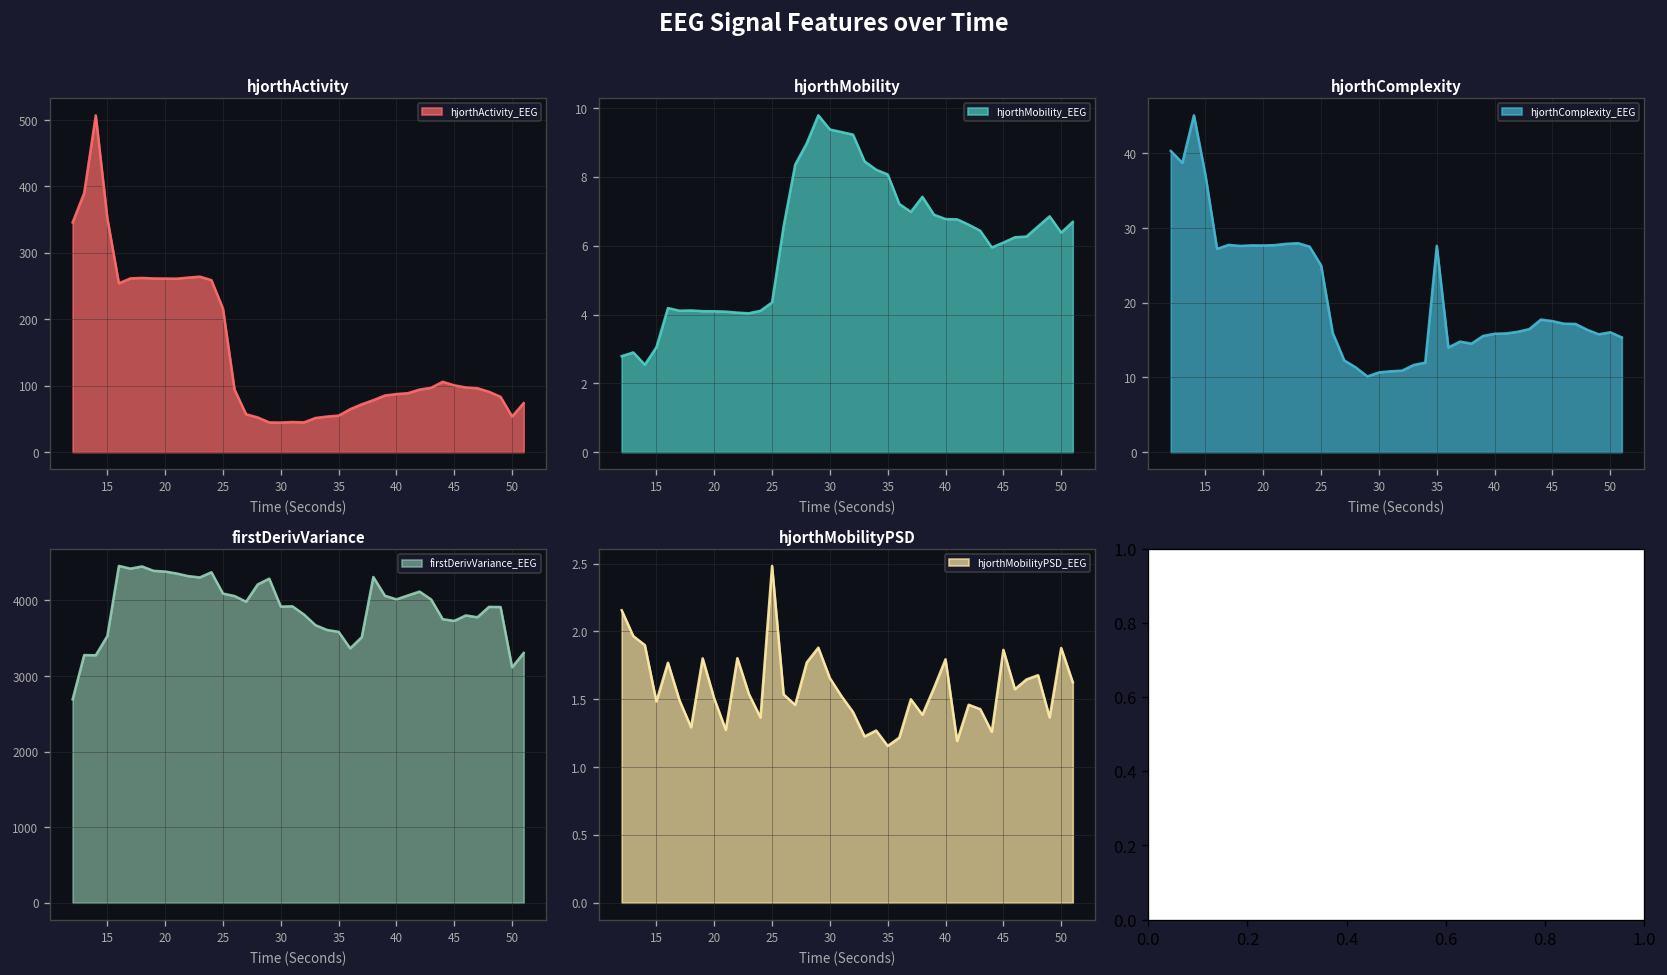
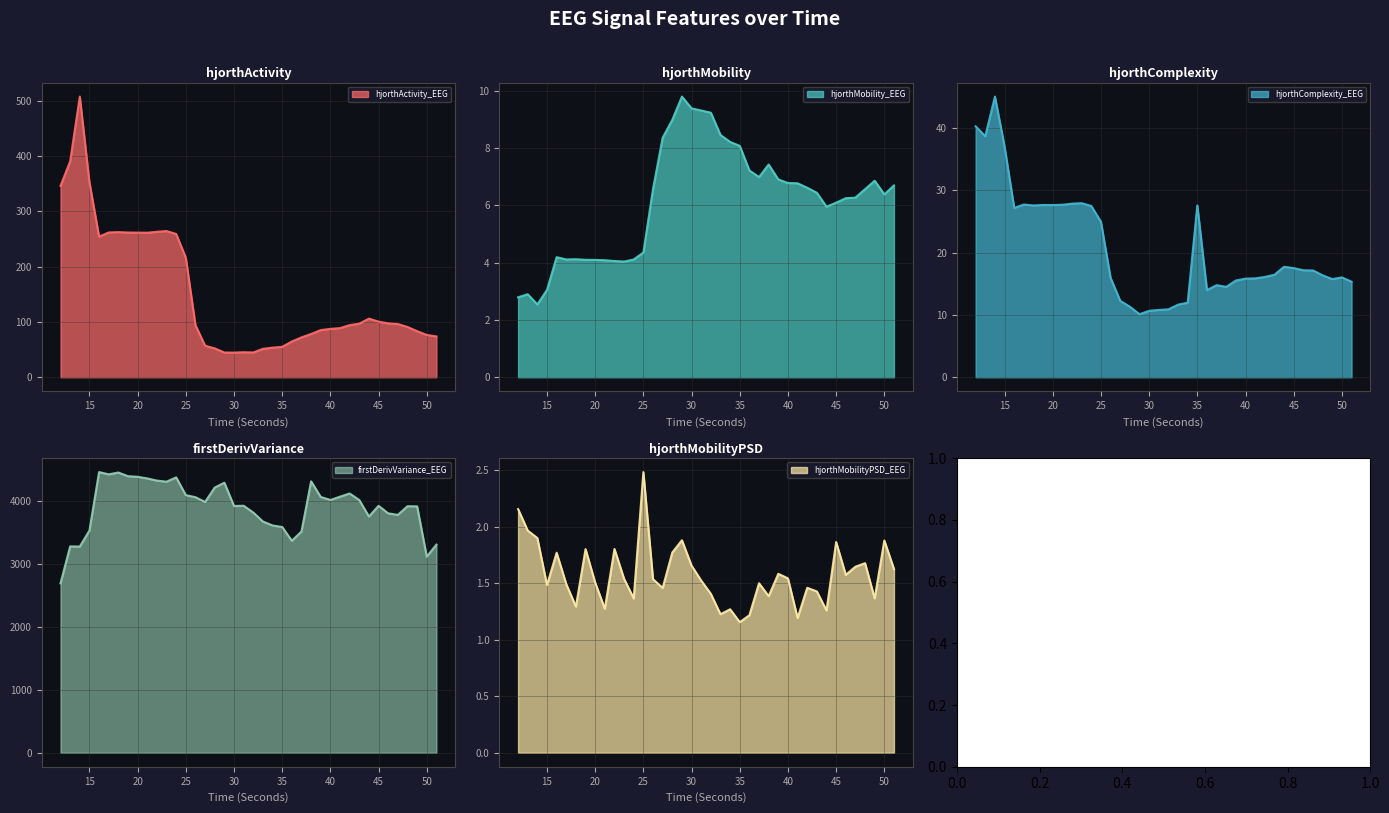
hjorthActivity, 50: 50 -> 80
firstDerivVariance, 45: 3700 -> 3900
hjorthMobilityPSD, 40: 1.79 -> 1.54
